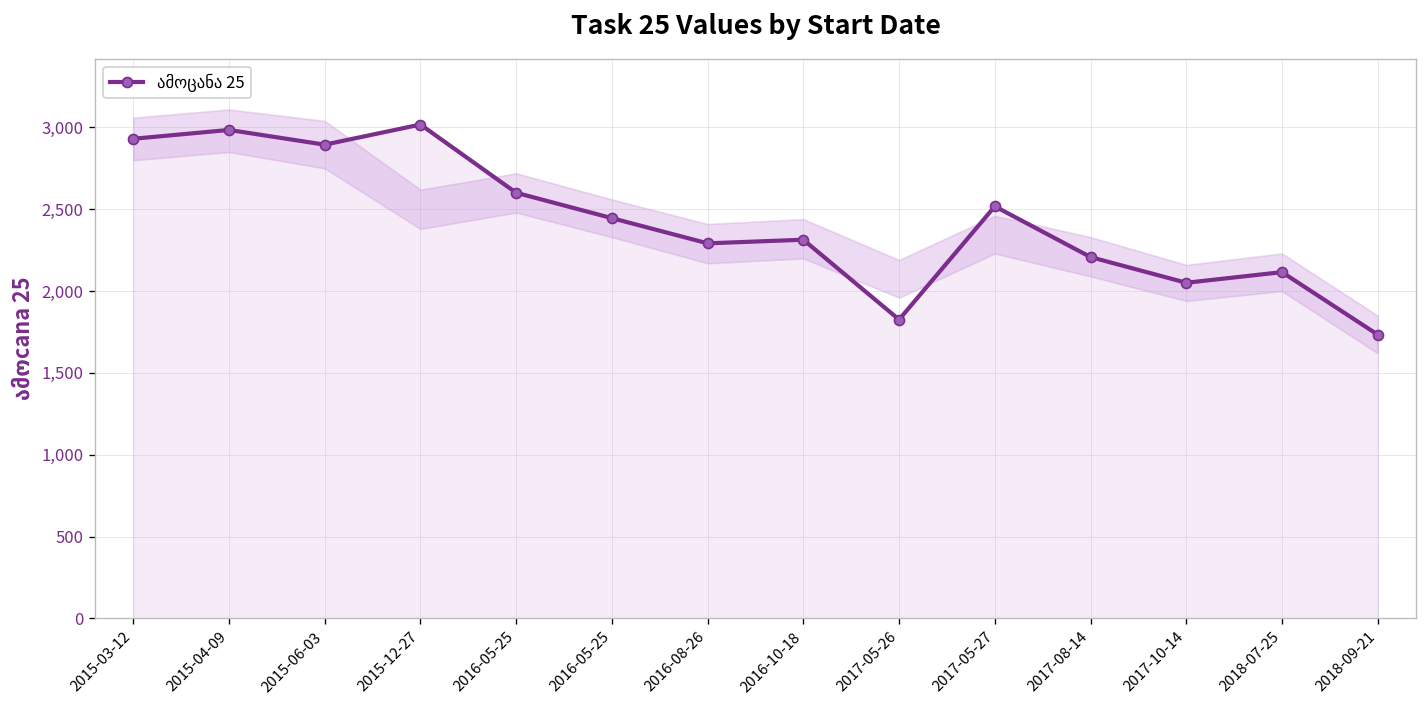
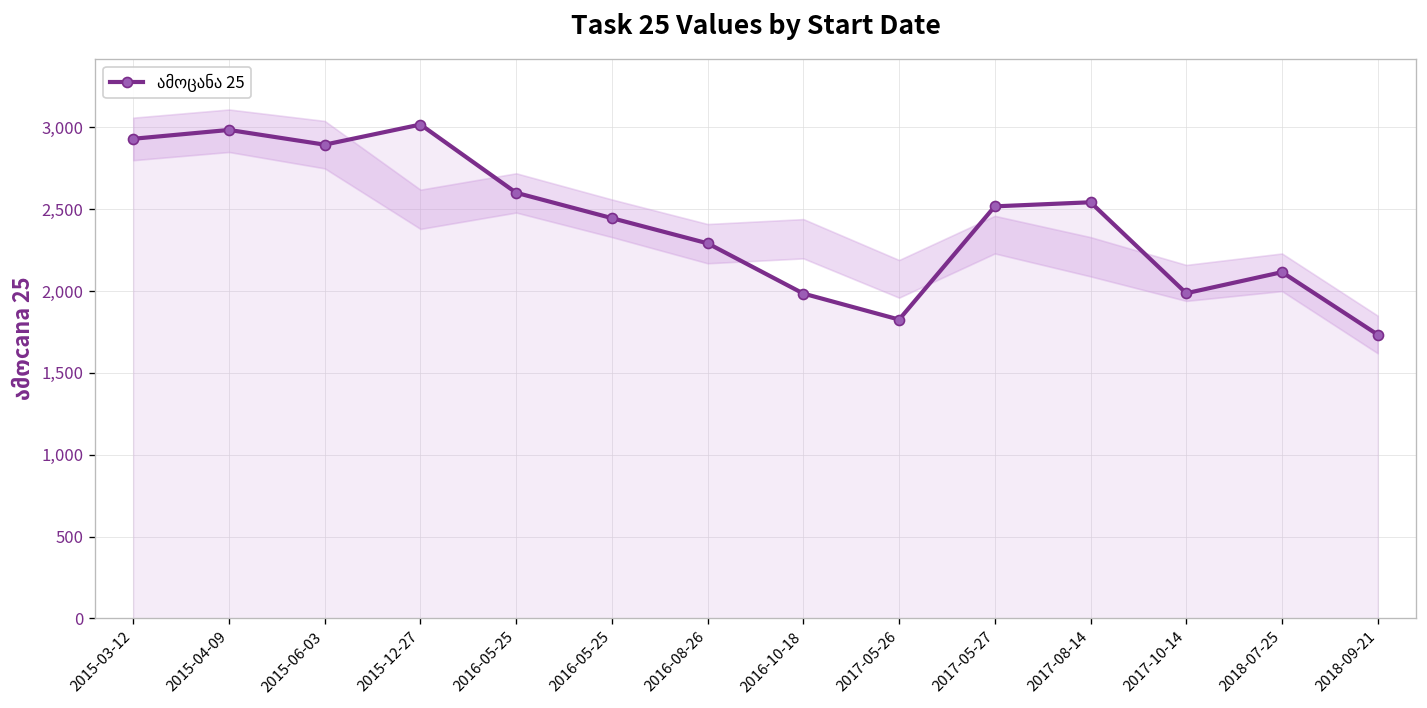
ამოცანა 25, 2016-10-18: 2,310 -> 1,990
ამოცანა 25, 2017-08-14: 2,210 -> 2,540
ამოცანა 25, 2017-10-14: 2,050 -> 1,990
